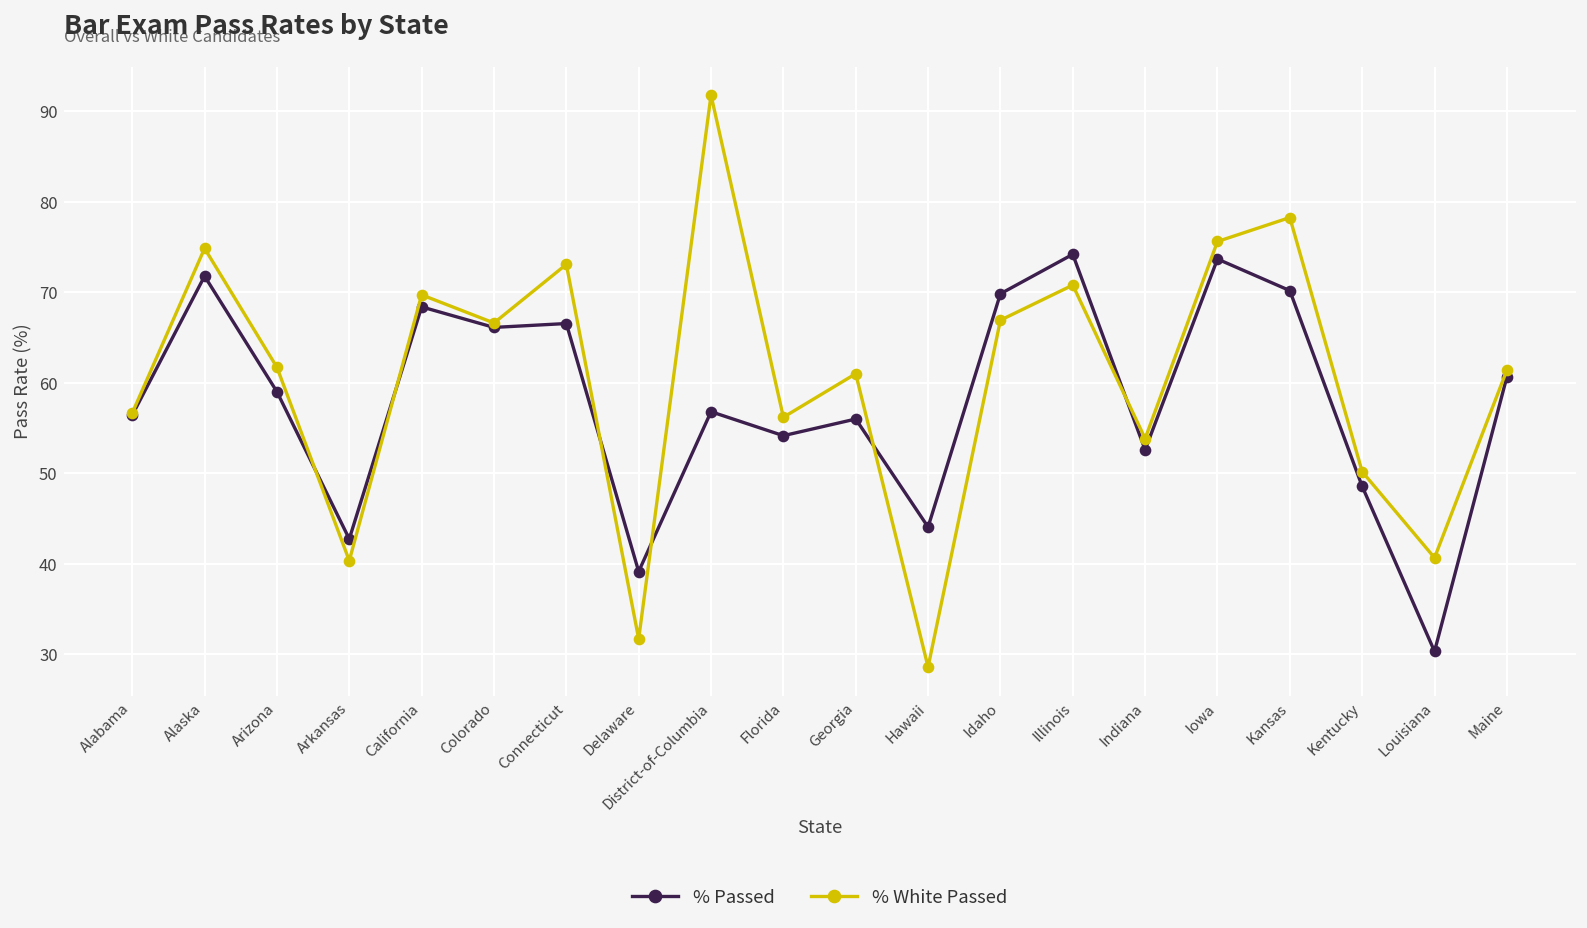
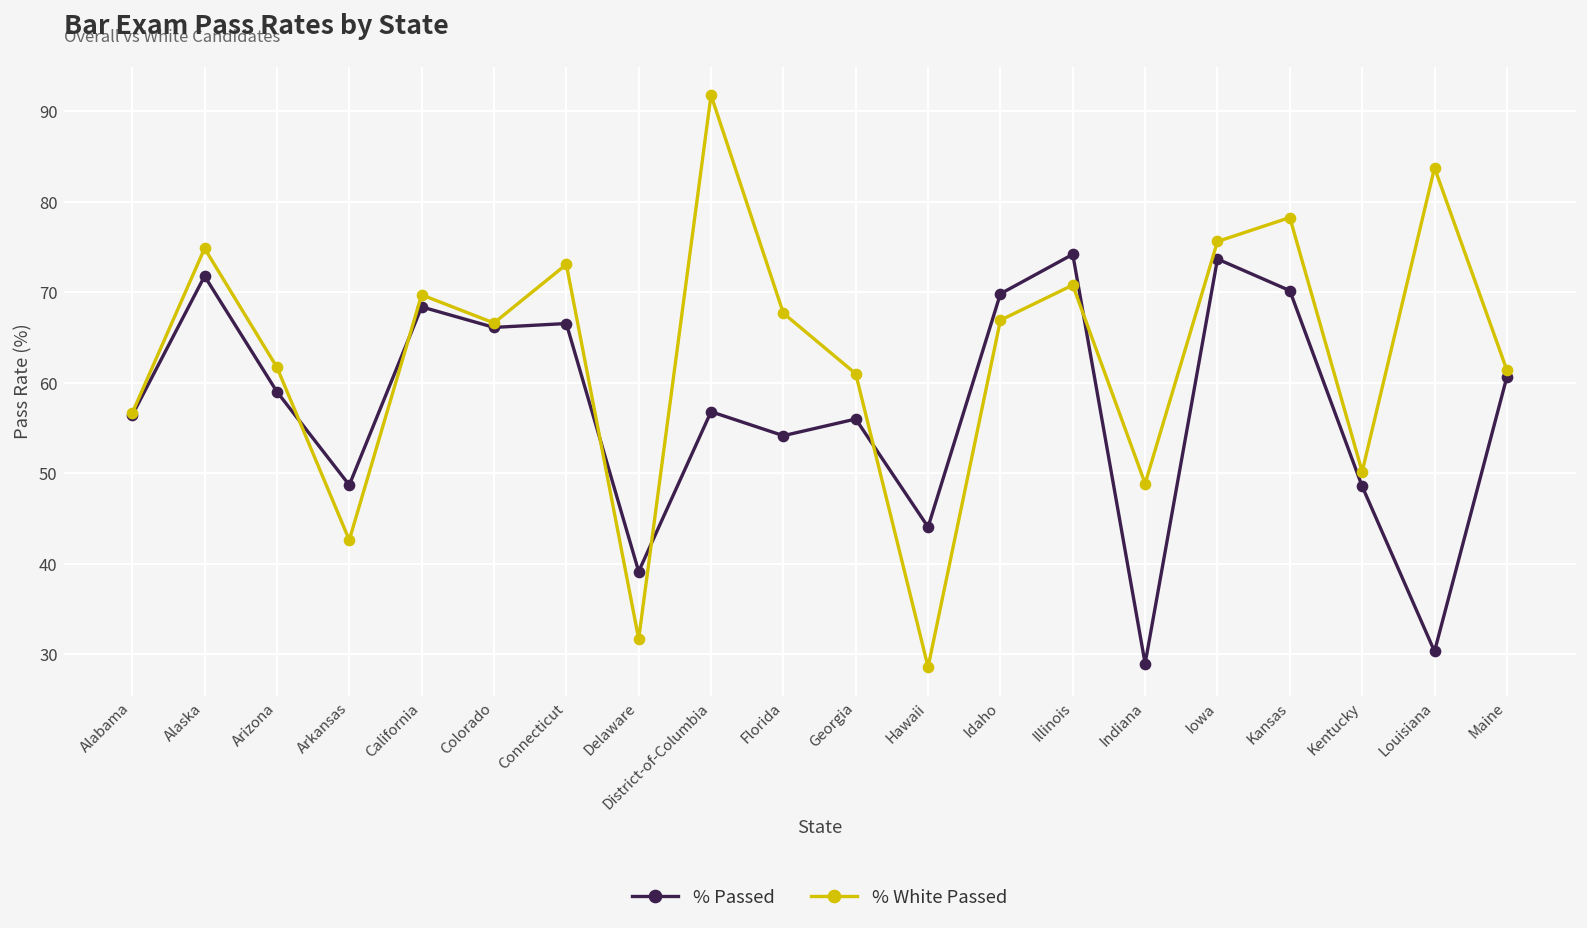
% Passed, Arkansas: 43 -> 49
% White Passed, Arkansas: 40 -> 43
% White Passed, Florida: 56 -> 68
% Passed, Indiana: 53 -> 29
% White Passed, Indiana: 54 -> 49
% White Passed, Louisiana: 41 -> 84
